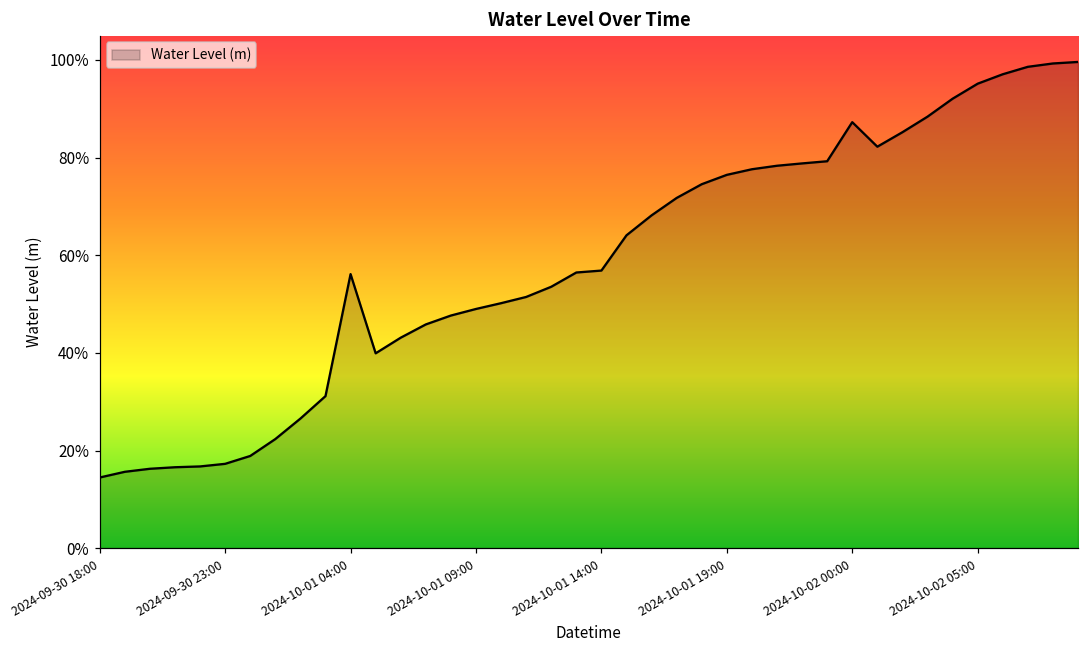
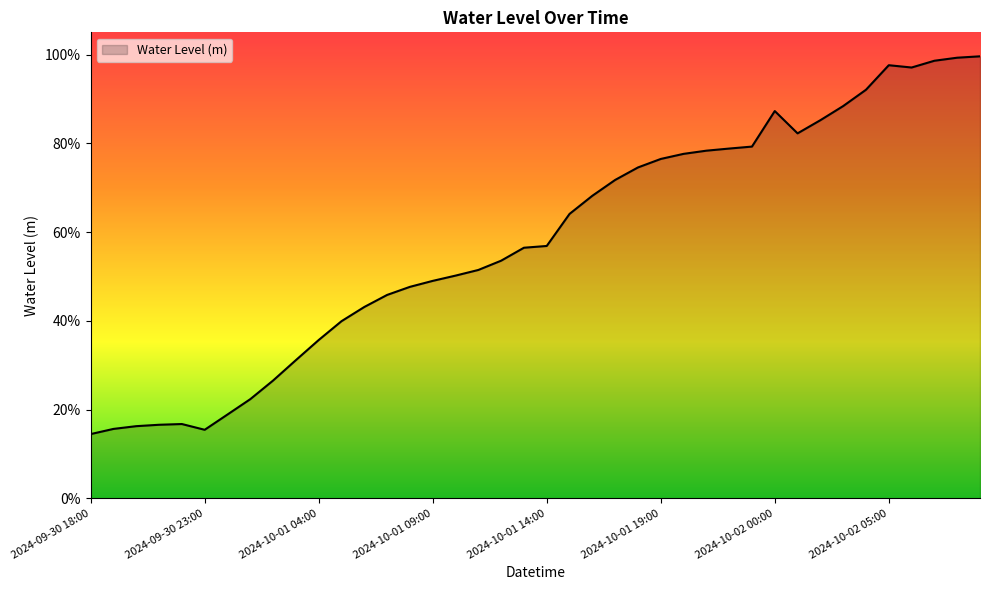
2024-09-30 23:00: 17% -> 15%
2024-10-01 04:00: 56% -> 36%
2024-10-02 05:00: 95% -> 98%
